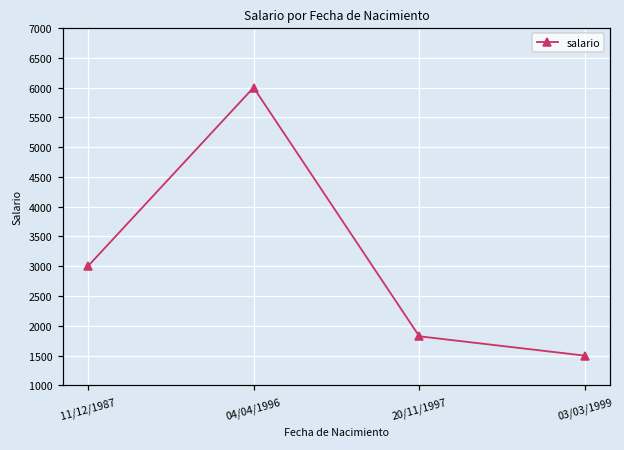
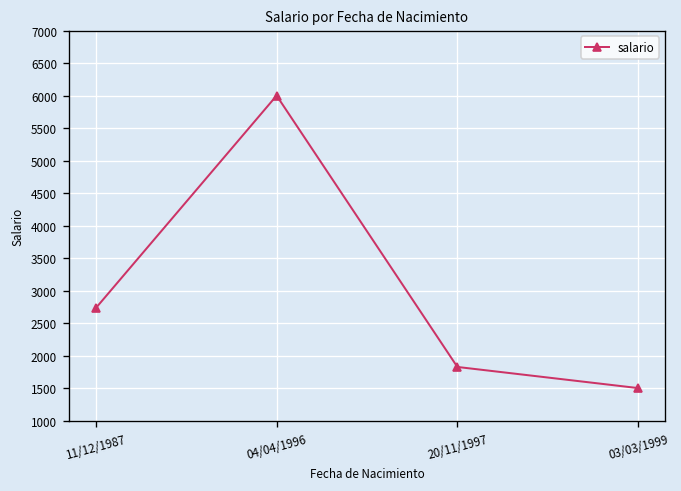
11/12/1987: 3000 -> 2700
